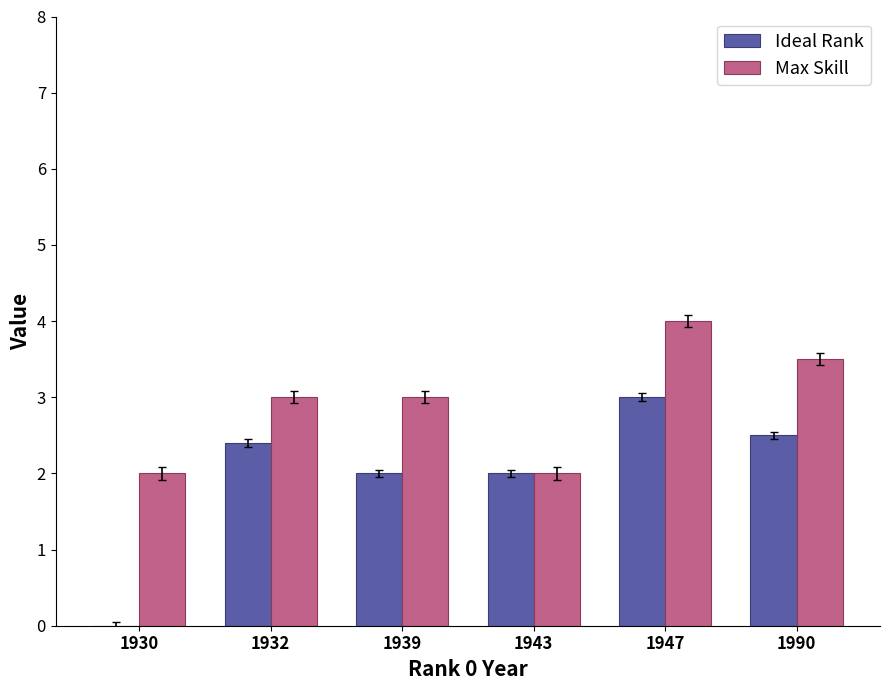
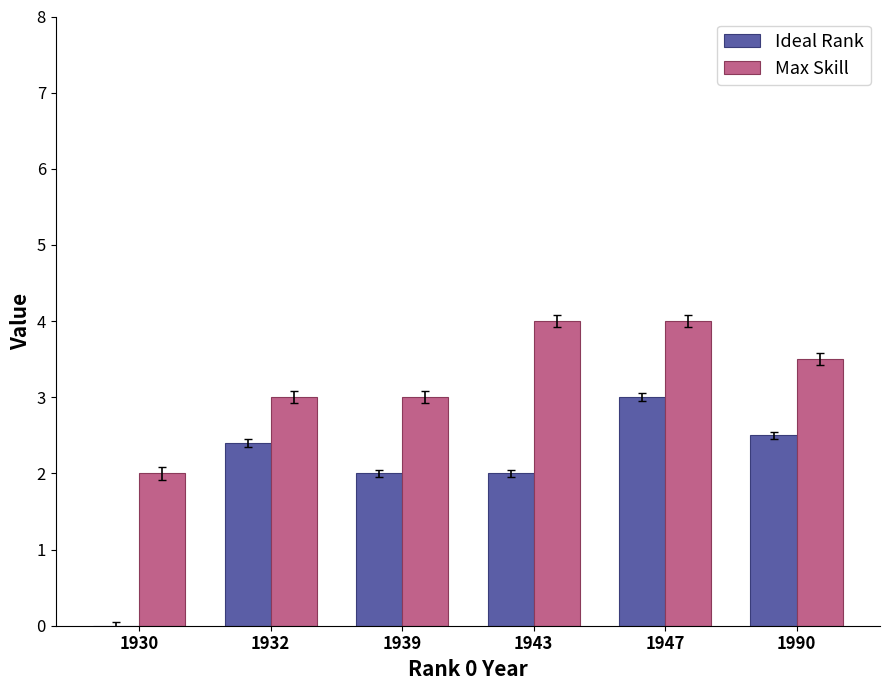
Max Skill, 1943: 2 -> 4
